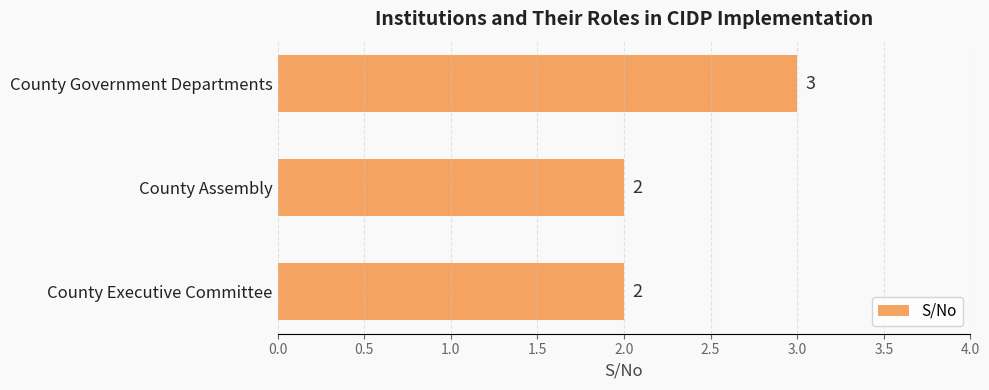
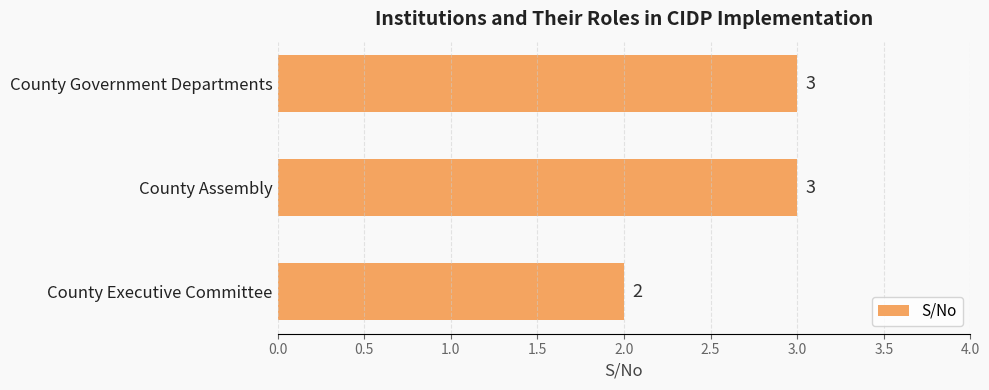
County Assembly: 2 -> 3
